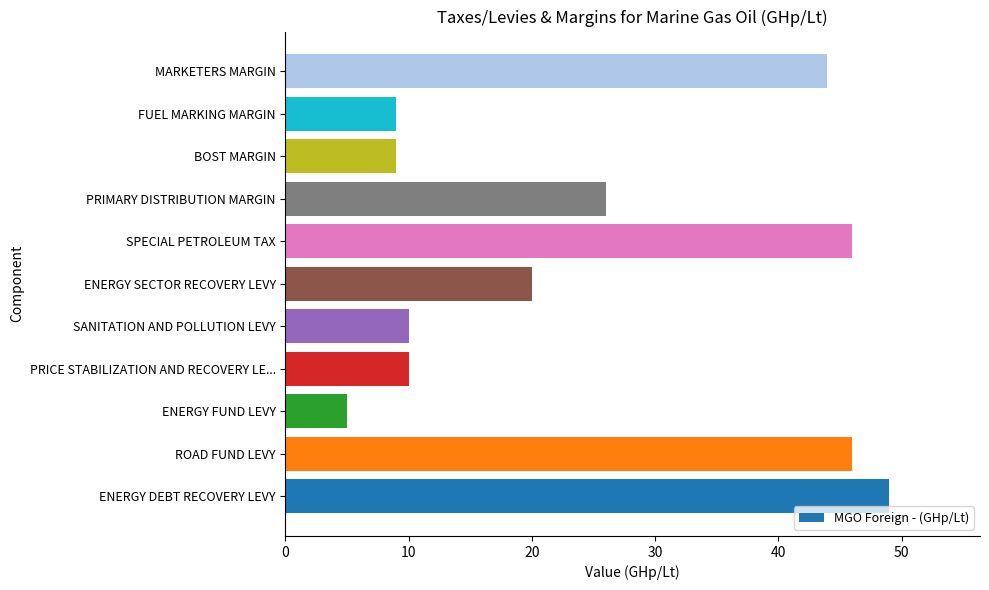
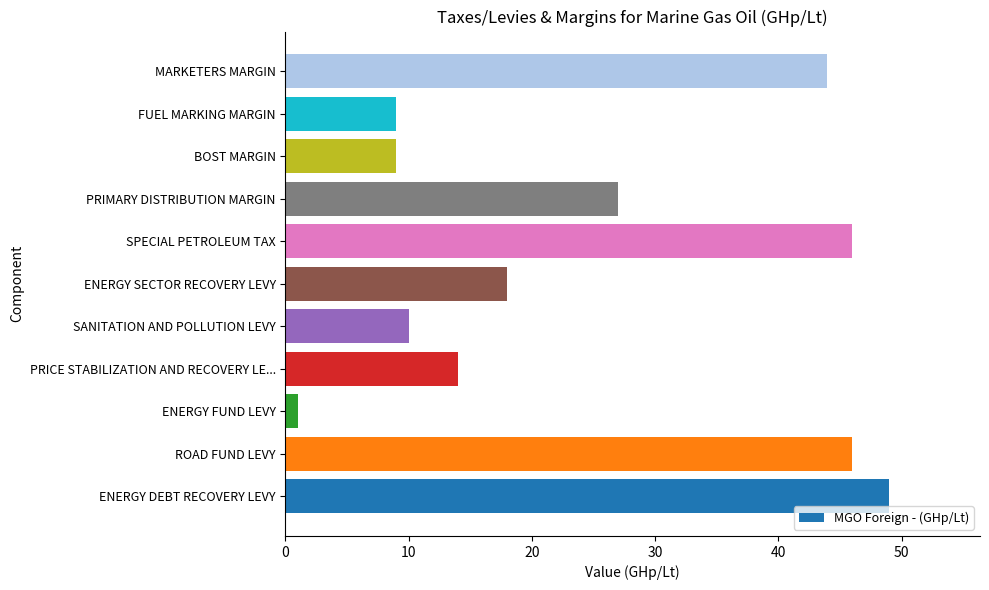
PRIMARY DISTRIBUTION MARGIN: 26 -> 27
ENERGY SECTOR RECOVERY LEVY: 20 -> 18
PRICE STABILIZATION AND RECOVERY LE...: 10 -> 14
ENERGY FUND LEVY: 5 -> 1
